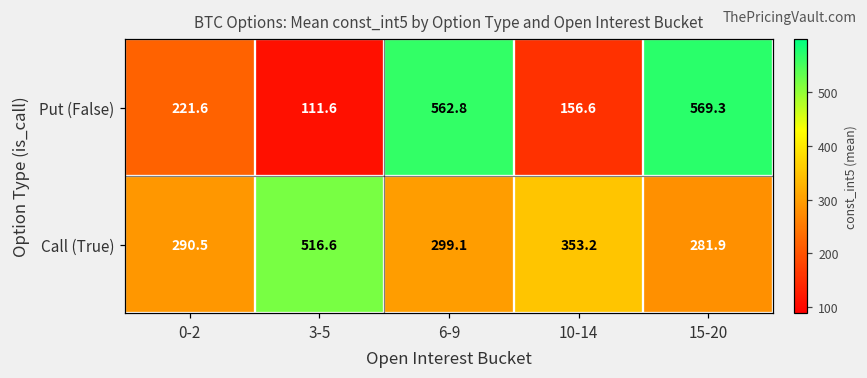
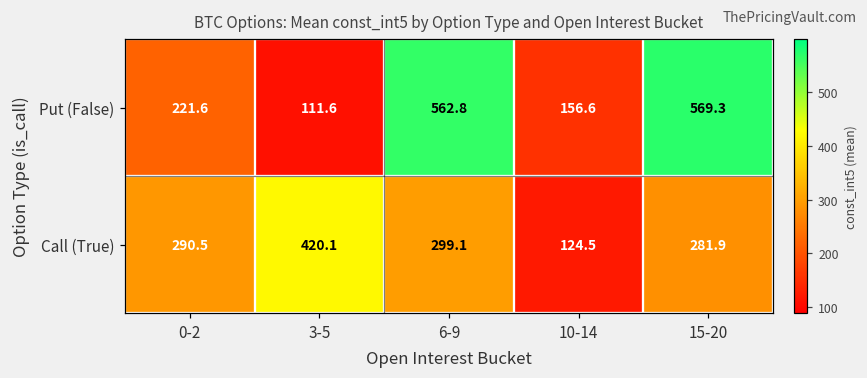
Call (True), 3-5: 516.6 -> 420.1
Call (True), 10-14: 353.2 -> 124.5
